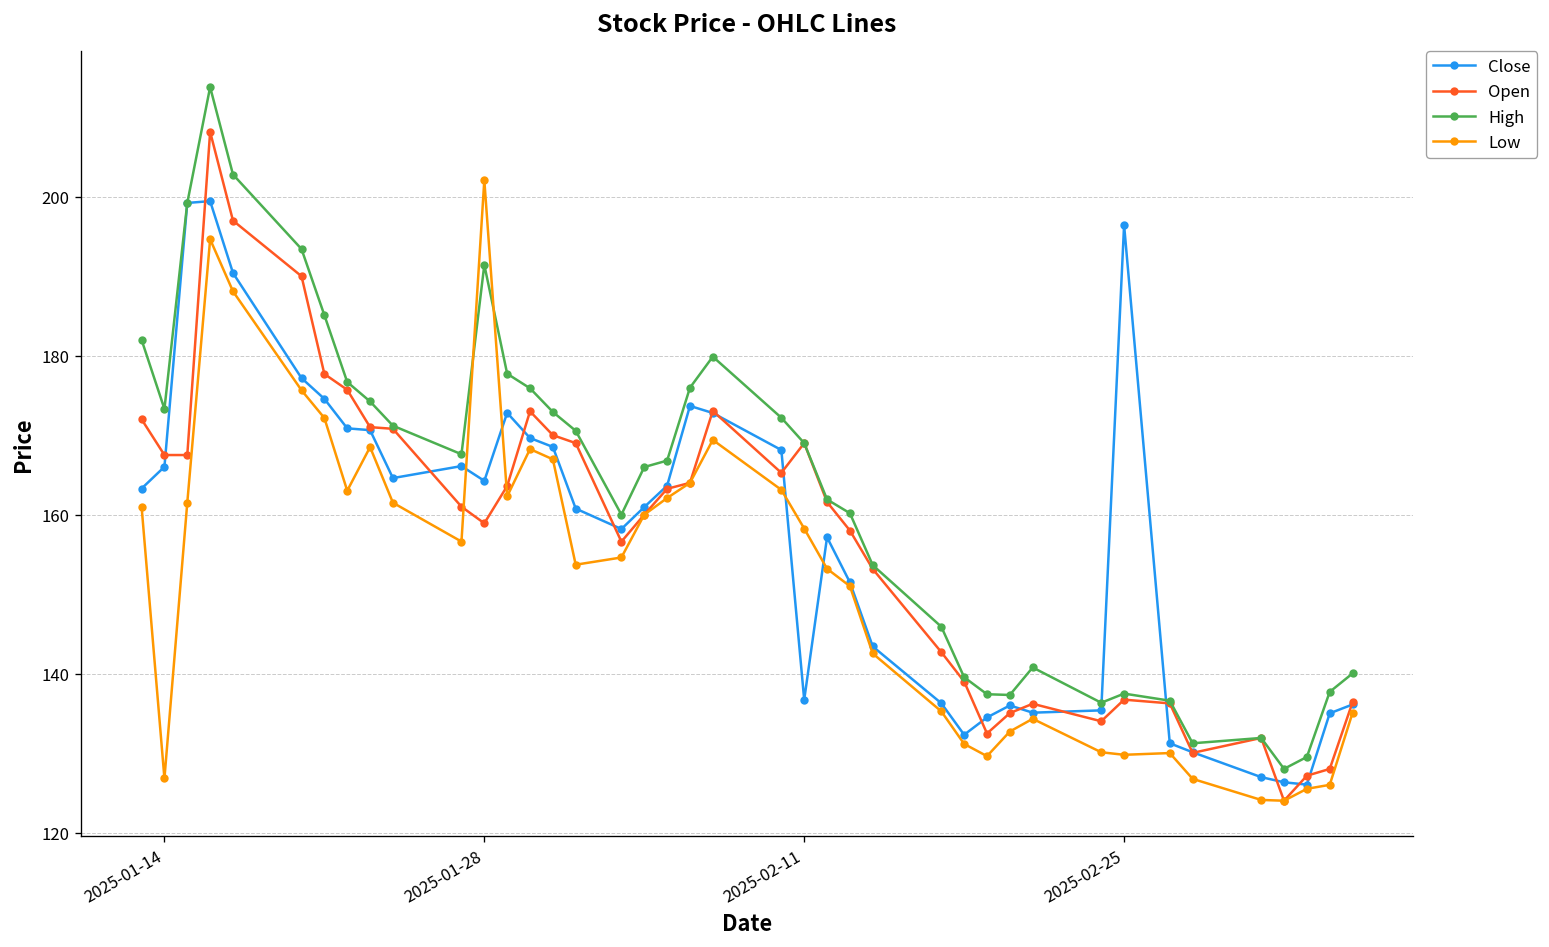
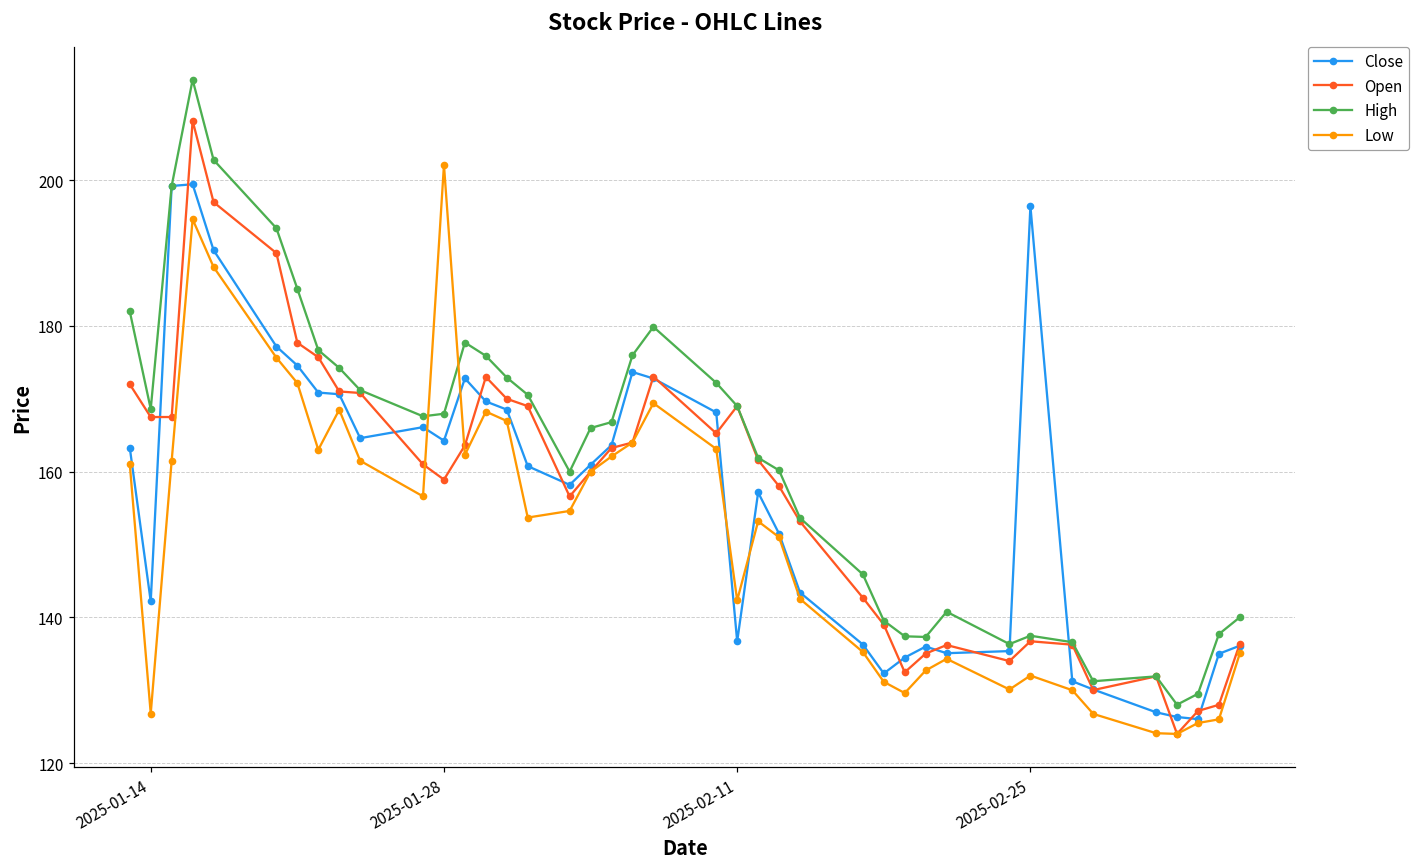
Close, 2025-01-14: 166 -> 142
High, 2025-01-14: 173 -> 169
High, 2025-01-28: 191 -> 168
Low, 2025-02-11: 158 -> 142
Low, 2025-02-25: 130 -> 132
